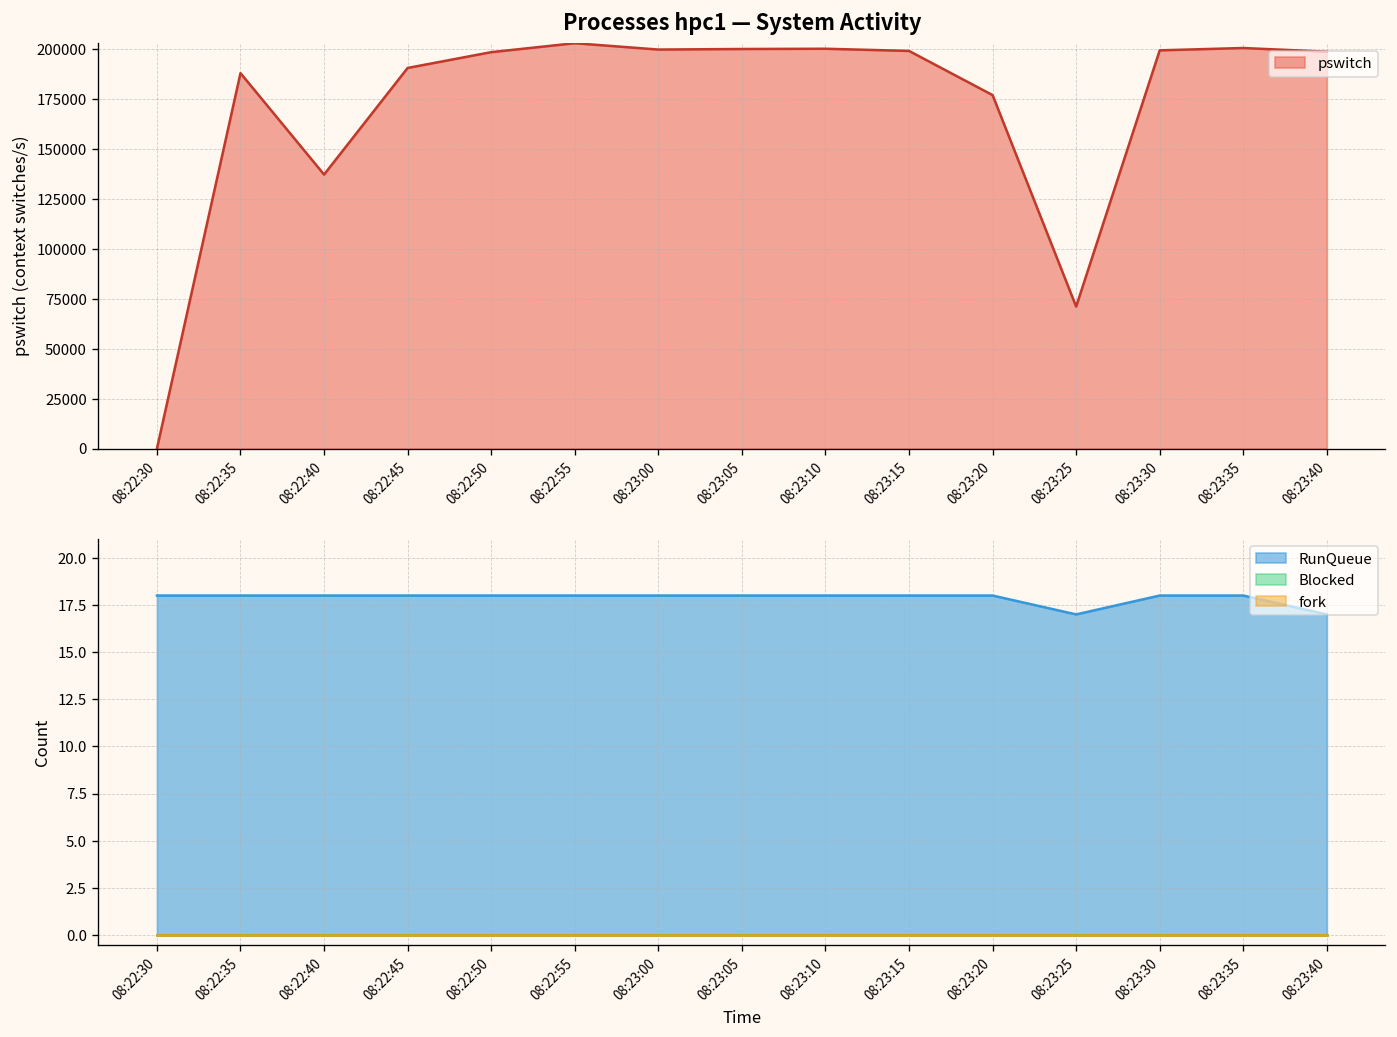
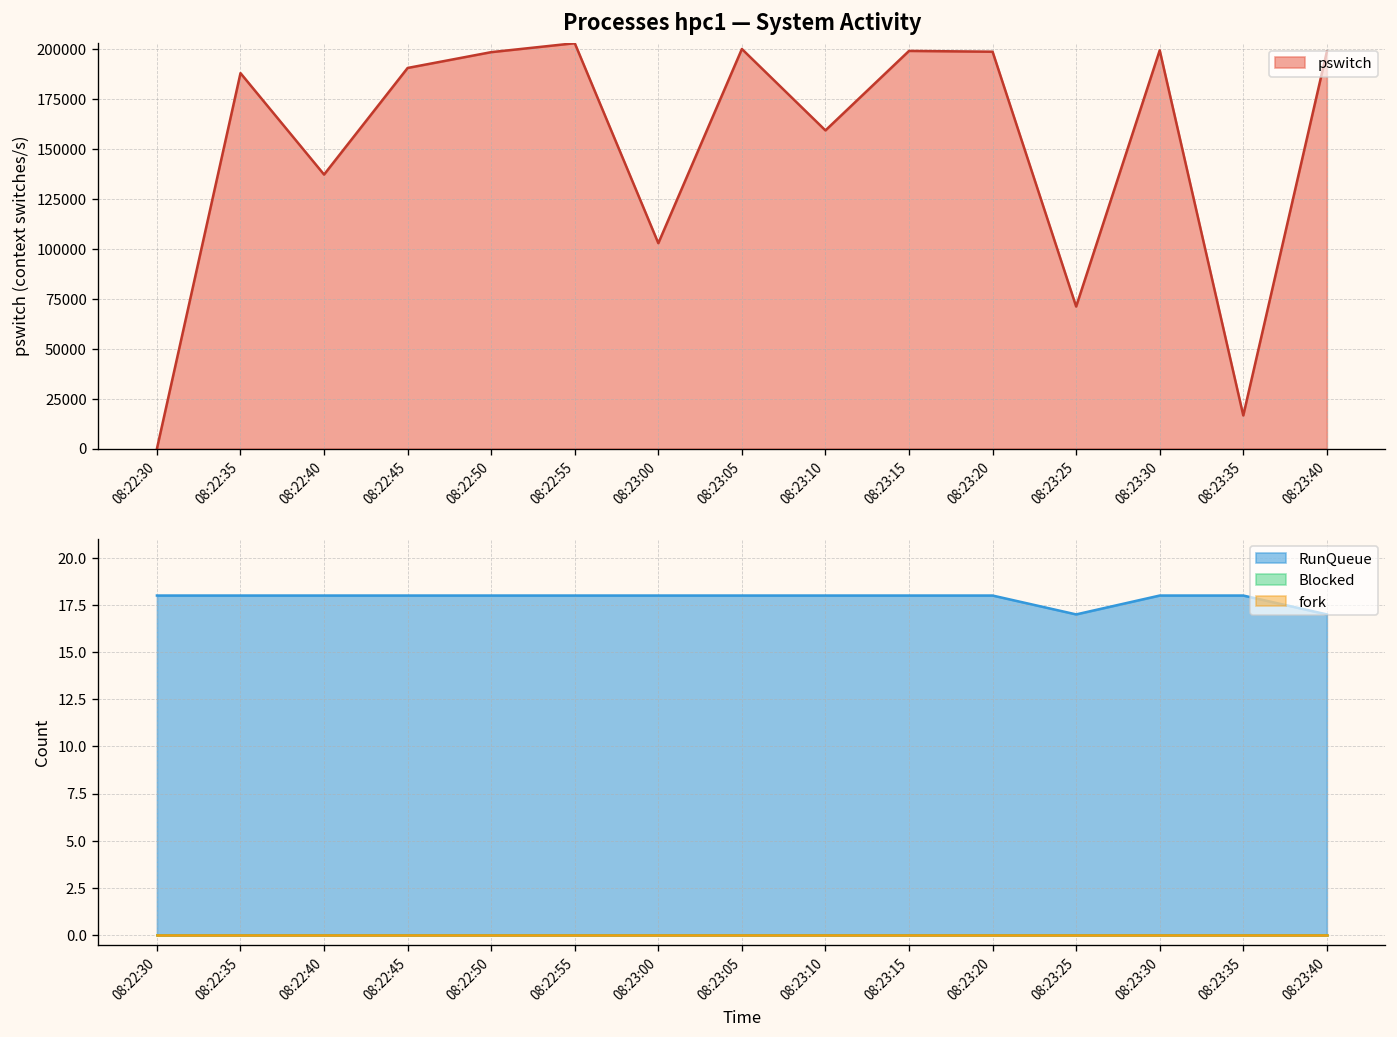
Processes hpc1 — System Activity, 08:23:00: 200000 -> 103000
Processes hpc1 — System Activity, 08:23:10: 200000 -> 159000
Processes hpc1 — System Activity, 08:23:20: 177000 -> 199000
Processes hpc1 — System Activity, 08:23:35: 201000 -> 17000
